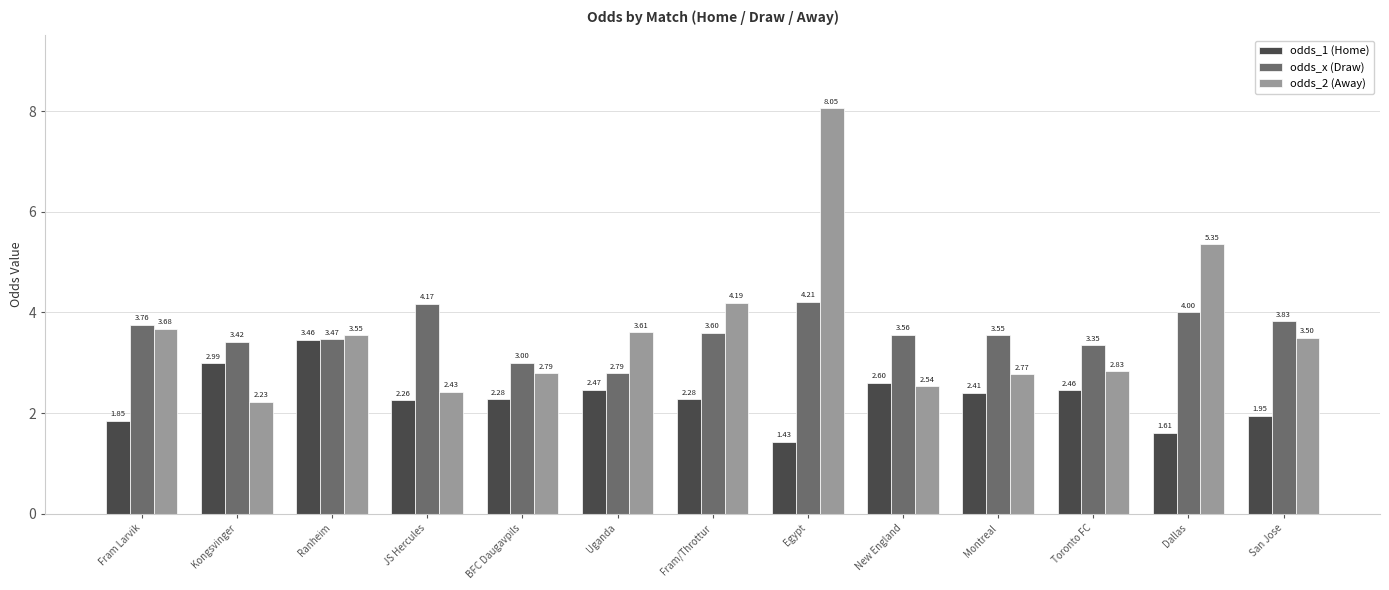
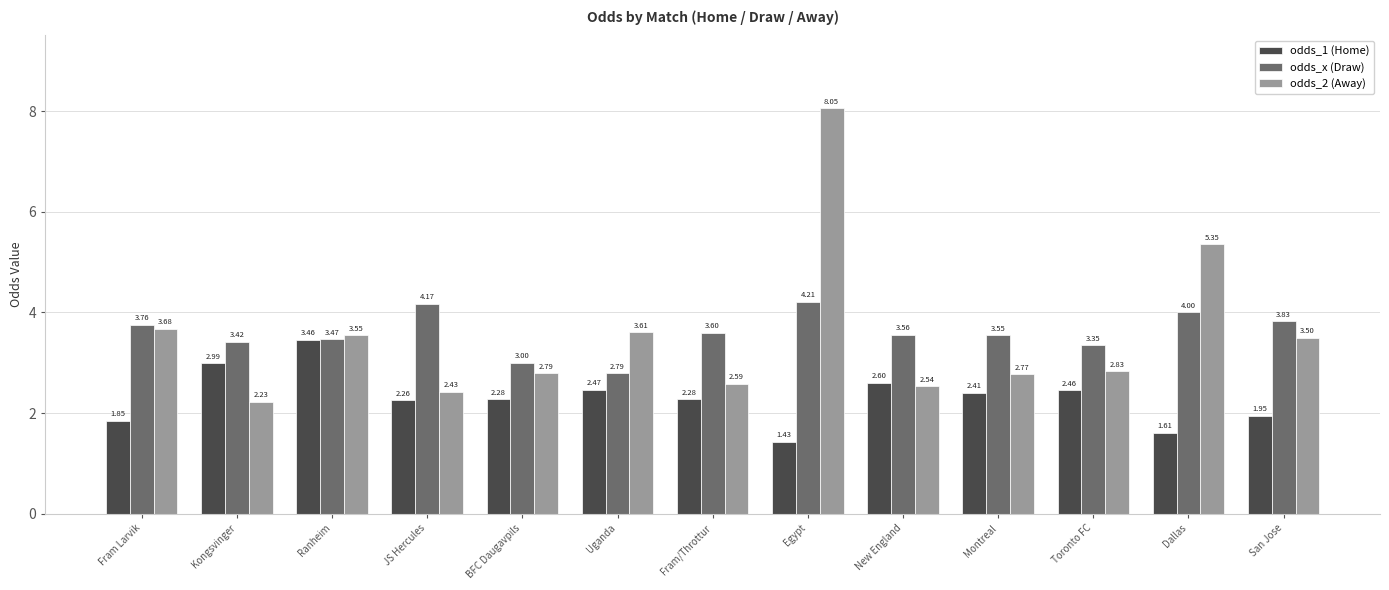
odds_2 (Away), Fram/Throttur: 4.19 -> 2.59
